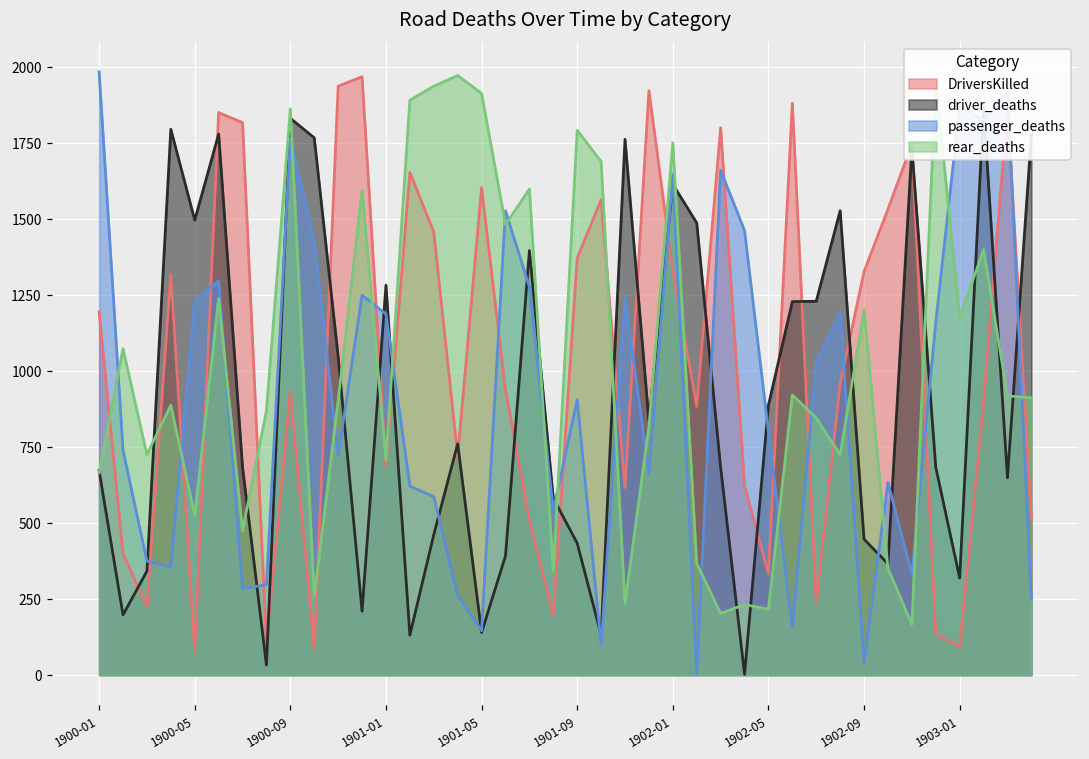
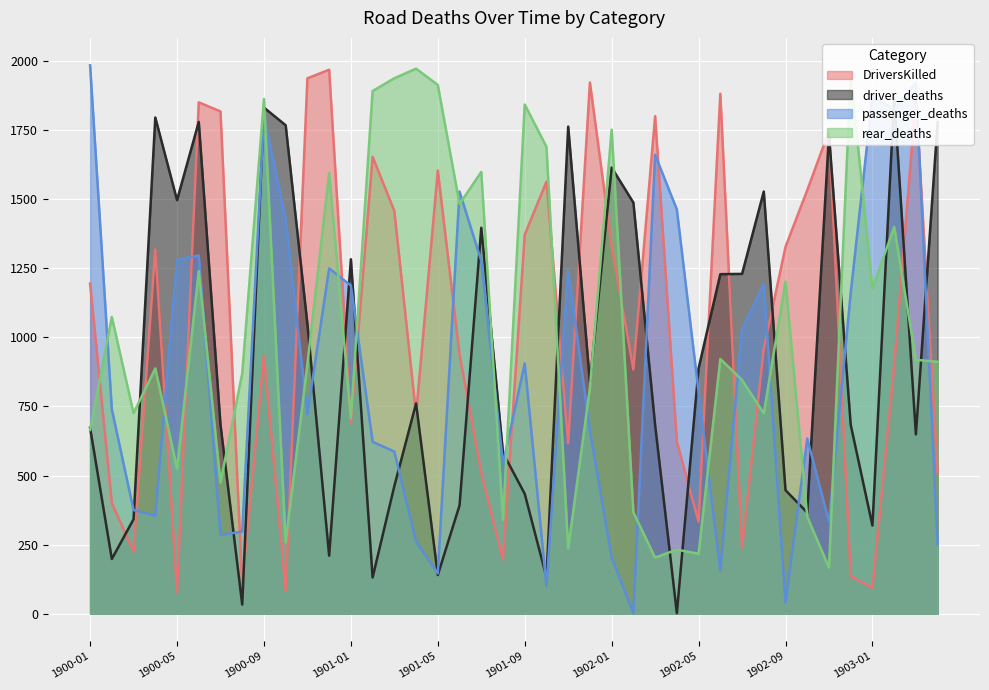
passenger_deaths, 1900-05: 1230 -> 1280
passenger_deaths, 1900-09: 1770 -> 1800
rear_deaths, 1901-09: 1790 -> 1840
passenger_deaths, 1902-01: 1650 -> 200
